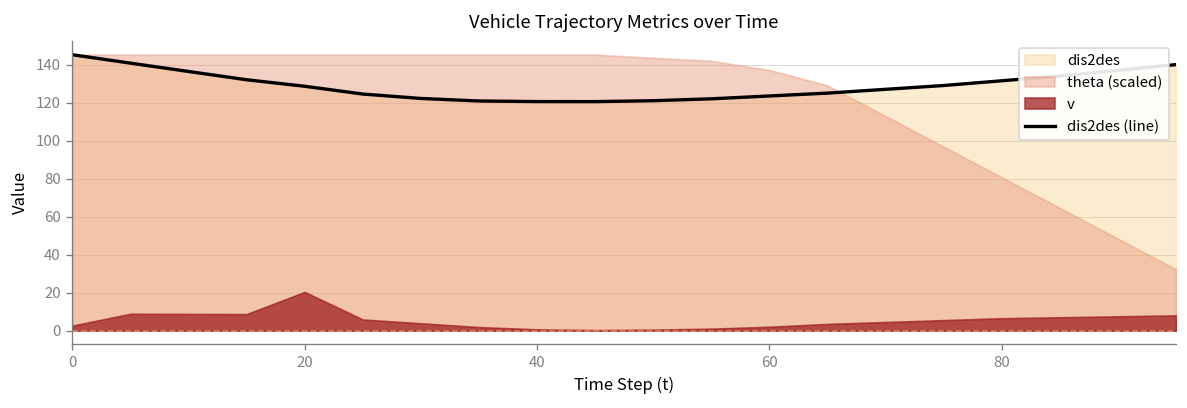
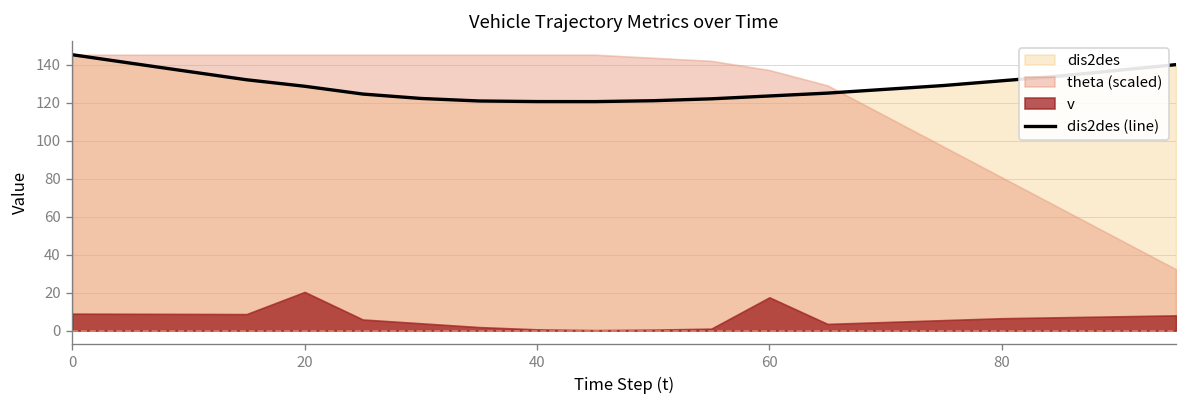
v, 0: 3 -> 9
v, 60: 2 -> 18
